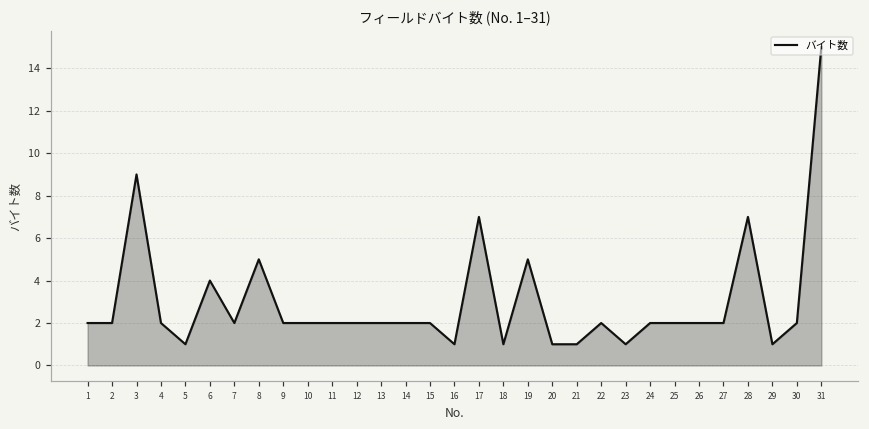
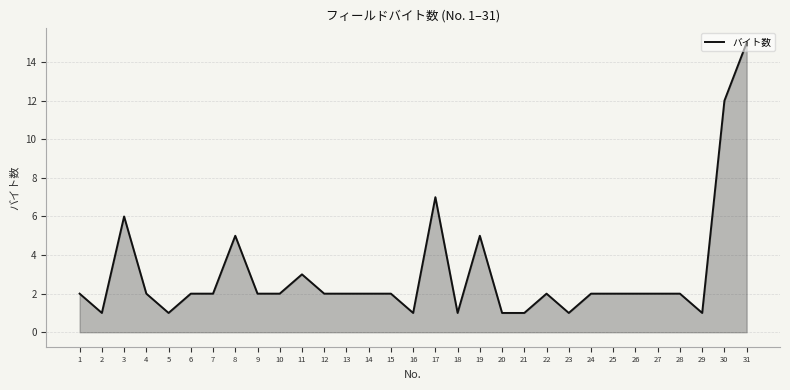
2: 2 -> 1
3: 9 -> 6
6: 4 -> 2
11: 2 -> 3
28: 7 -> 2
30: 2 -> 12
